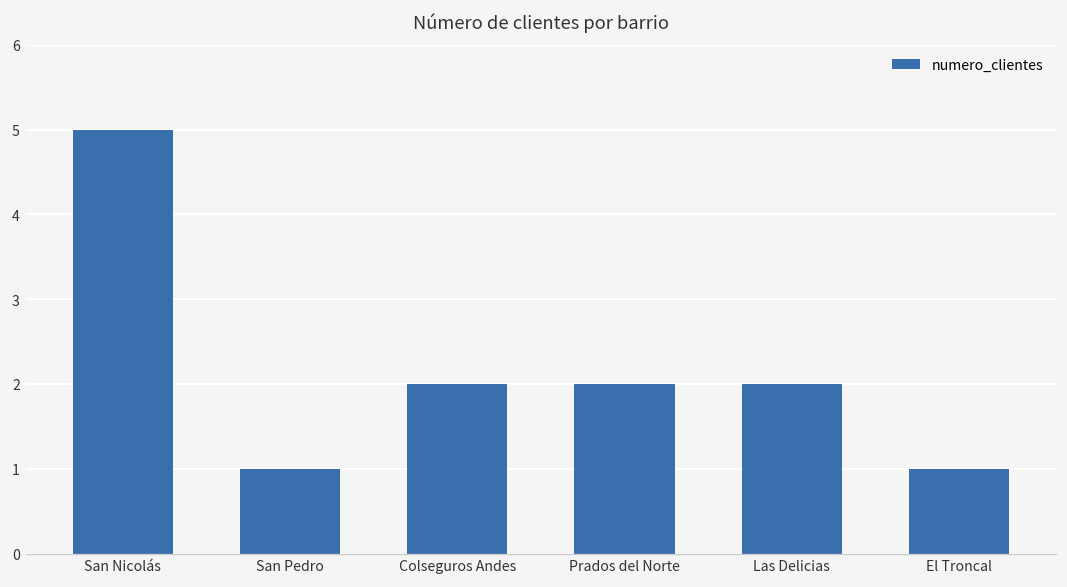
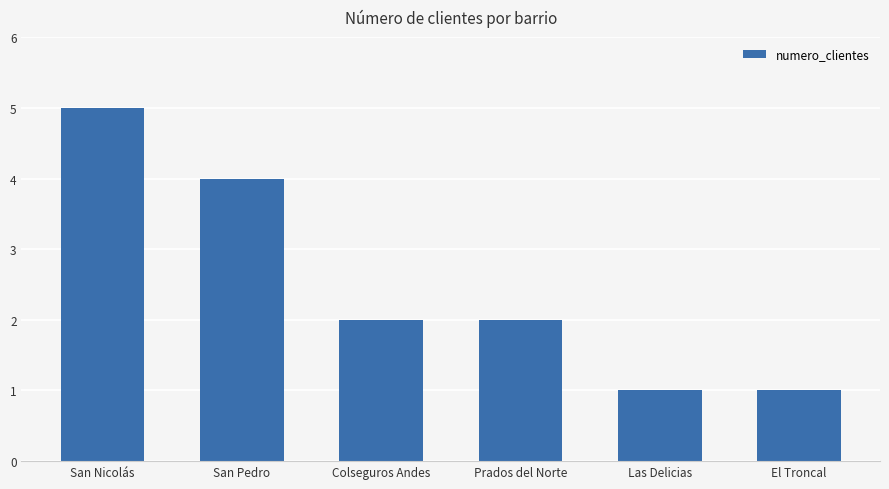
San Pedro: 1 -> 4
Las Delicias: 2 -> 1
